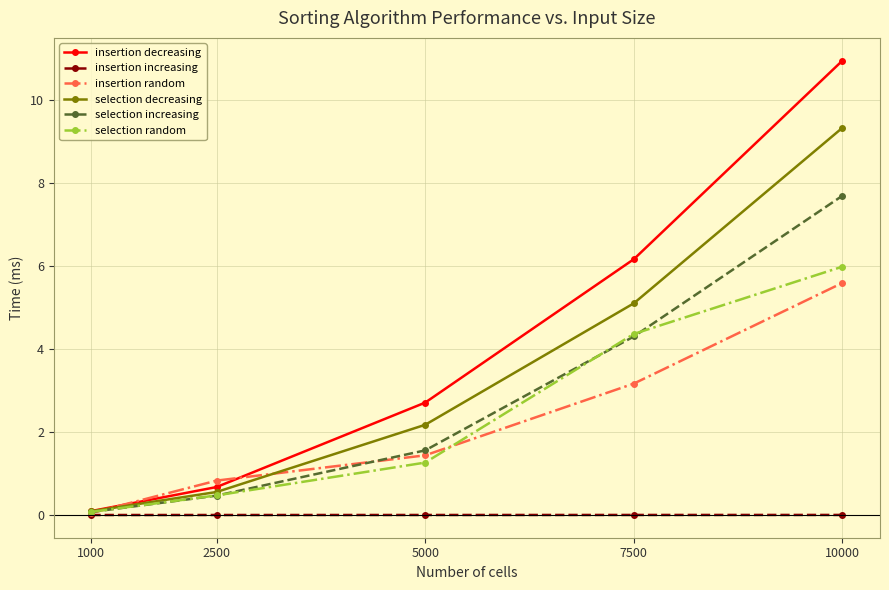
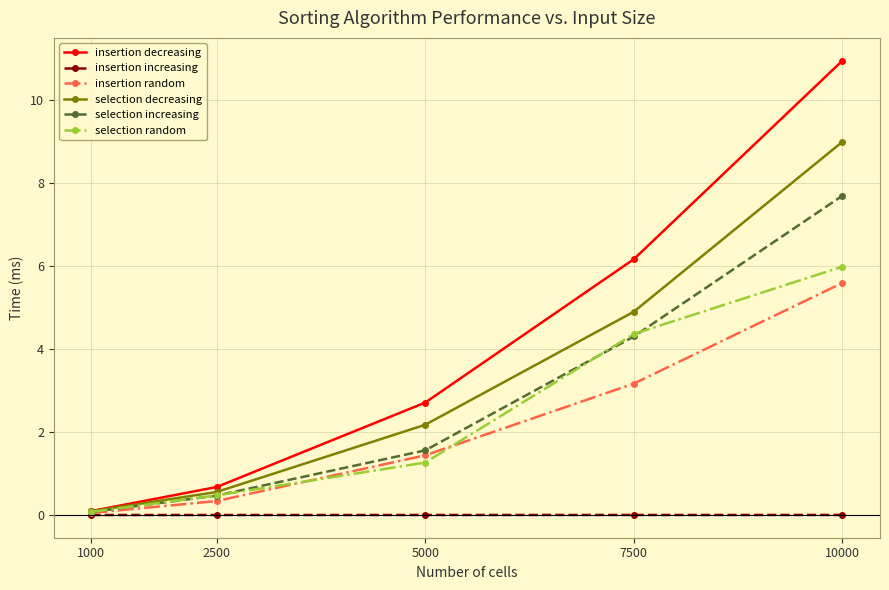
insertion random, 2500: 0.8 -> 0.3
selection decreasing, 7500: 5.1 -> 4.9
selection decreasing, 10000: 9.3 -> 9.0
